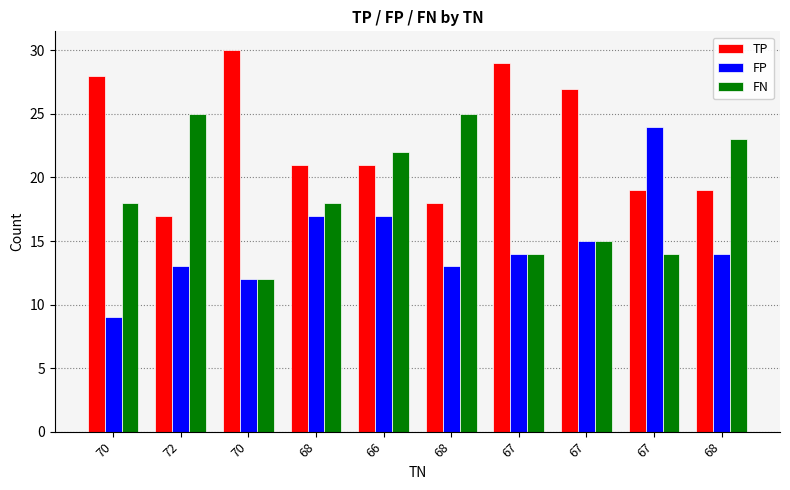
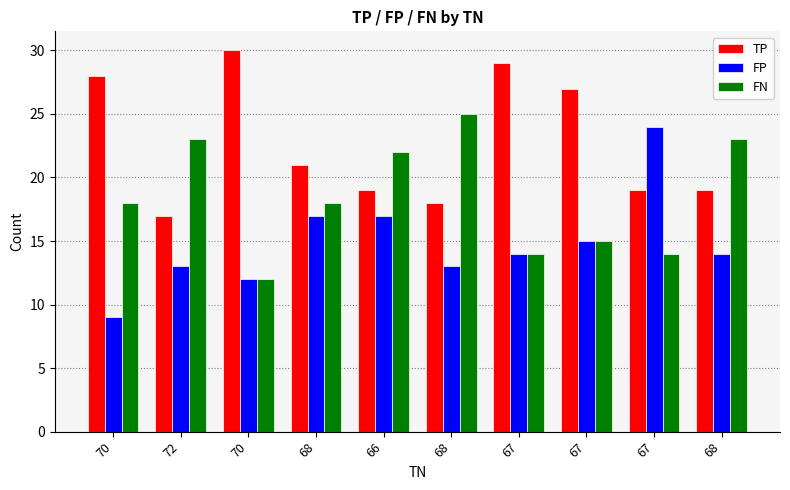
FN, 72: 25 -> 23
TP, 66: 21 -> 19
